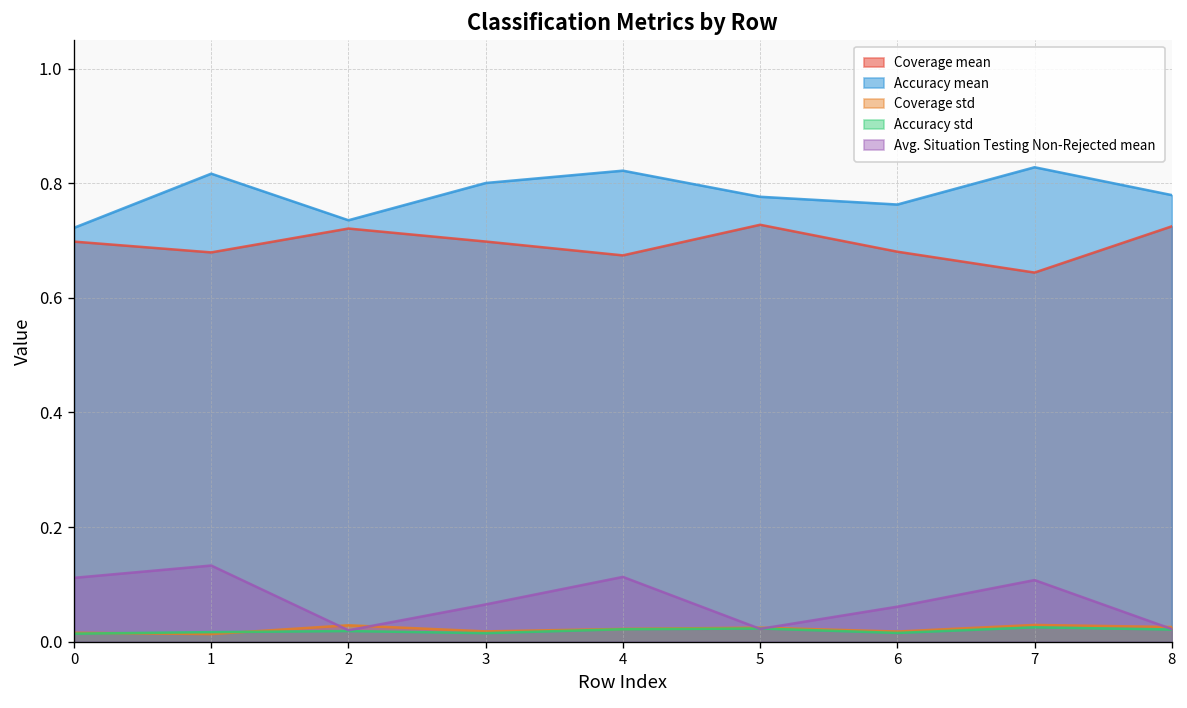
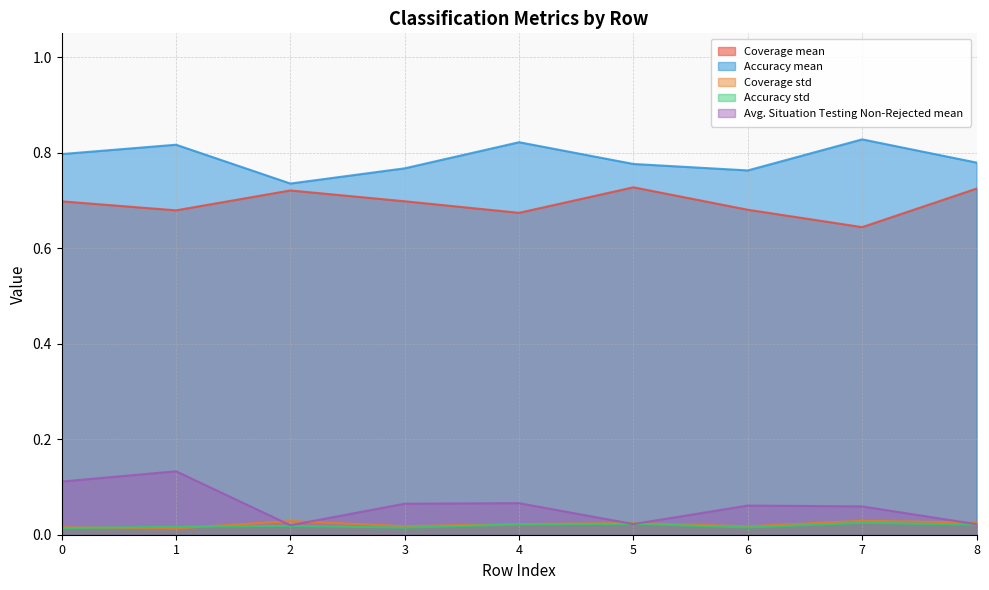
Accuracy mean, 0: 0.72 -> 0.80
Accuracy mean, 3: 0.80 -> 0.77
Avg. Situation Testing Non-Rejected mean, 4: 0.11 -> 0.07
Avg. Situation Testing Non-Rejected mean, 7: 0.11 -> 0.06
